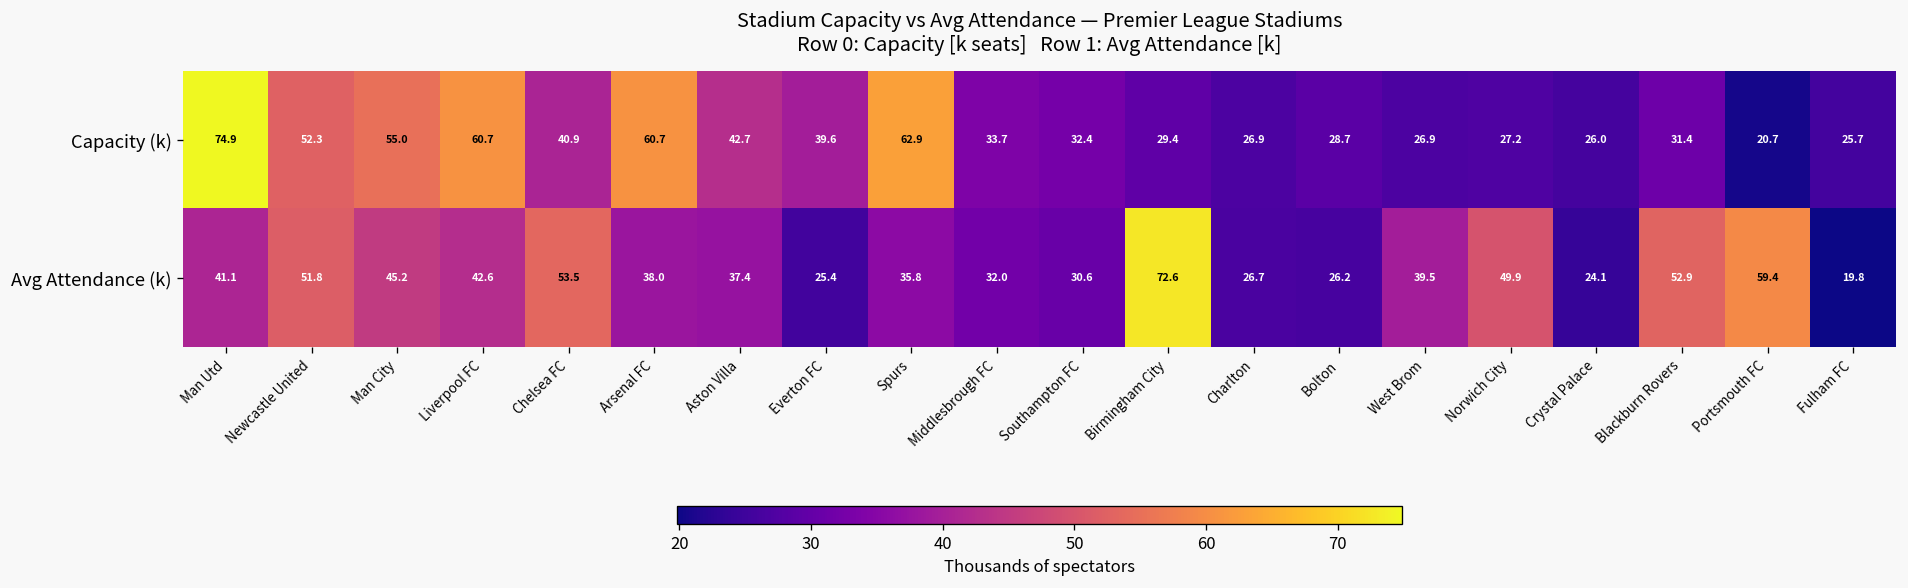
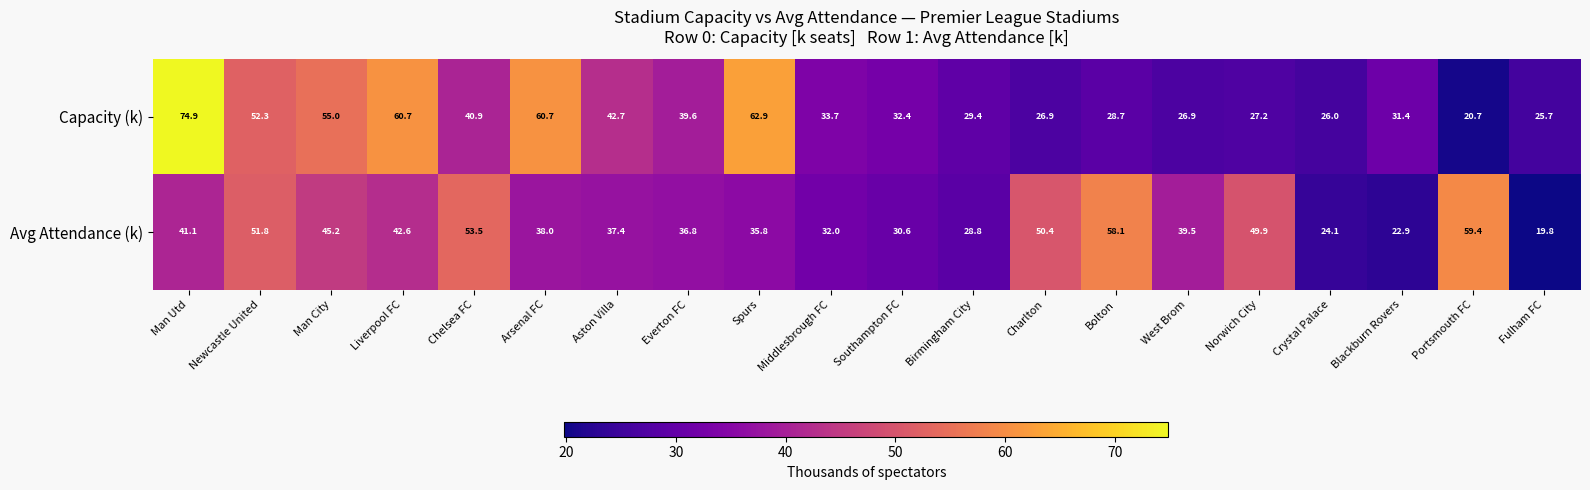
Avg Attendance (k), Everton FC: 25.4 -> 36.8
Avg Attendance (k), Birmingham City: 72.6 -> 28.8
Avg Attendance (k), Charlton: 26.7 -> 50.4
Avg Attendance (k), Bolton: 26.2 -> 58.1
Avg Attendance (k), Blackburn Rovers: 52.9 -> 22.9
